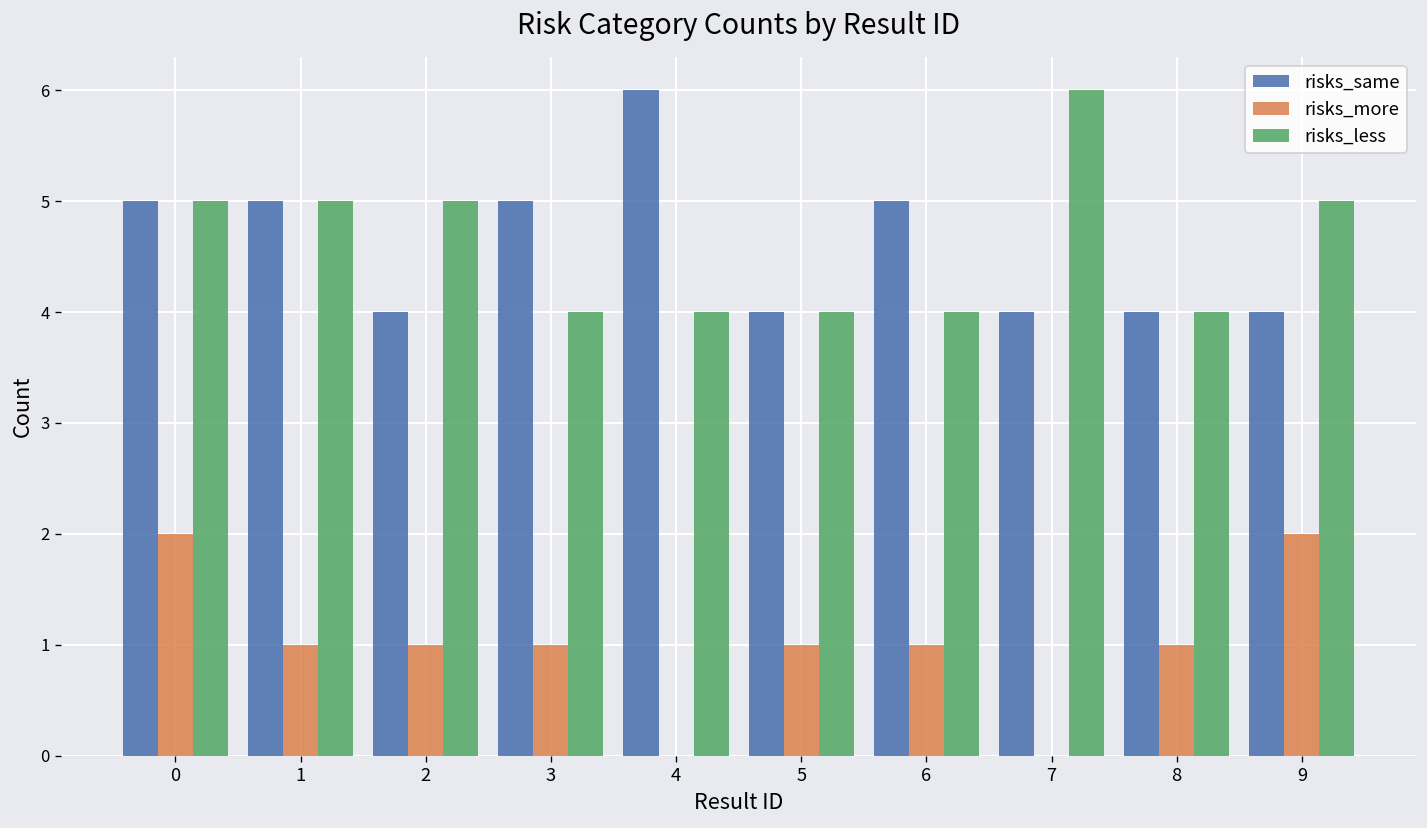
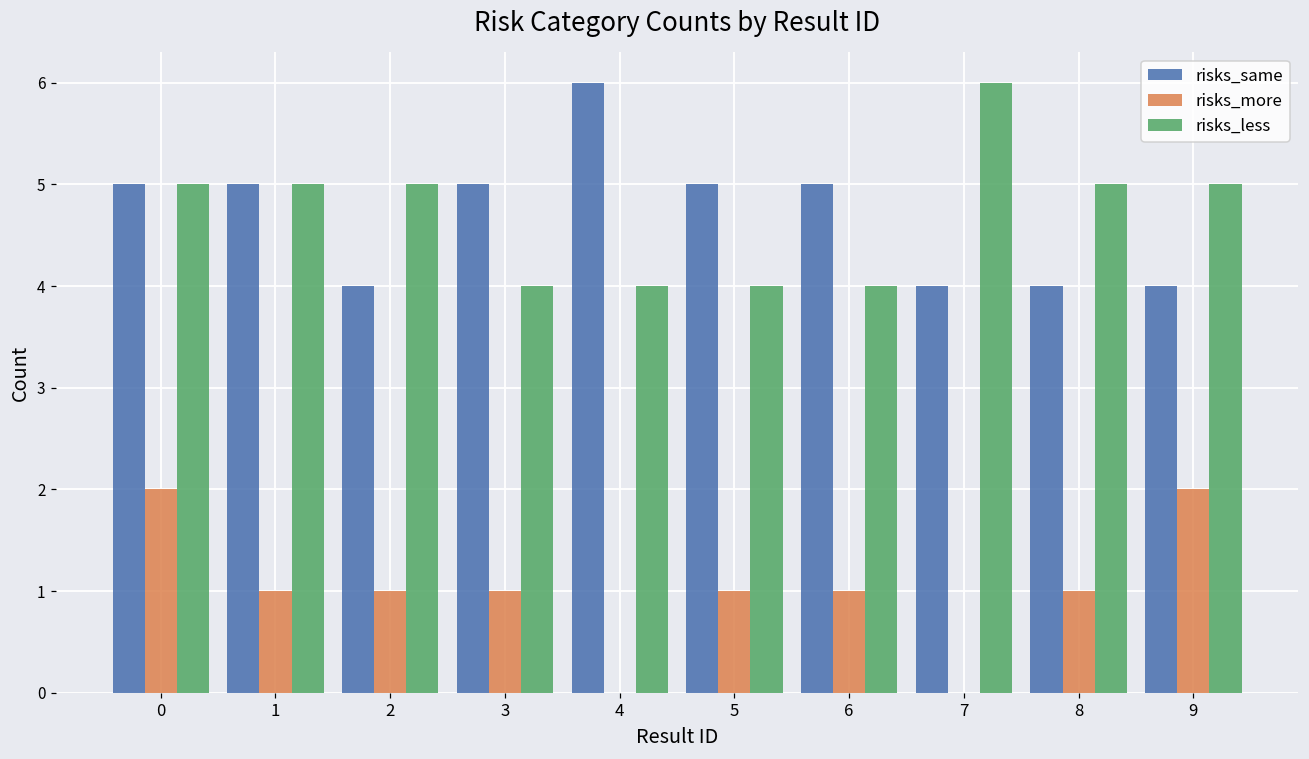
risks_same, 5: 4 -> 5
risks_less, 8: 4 -> 5
